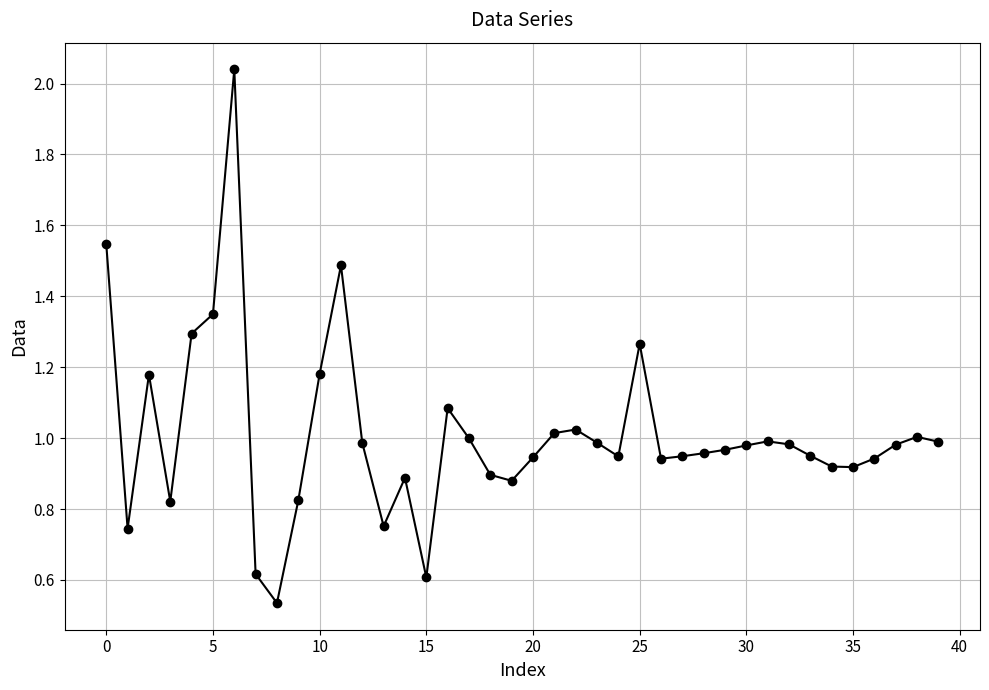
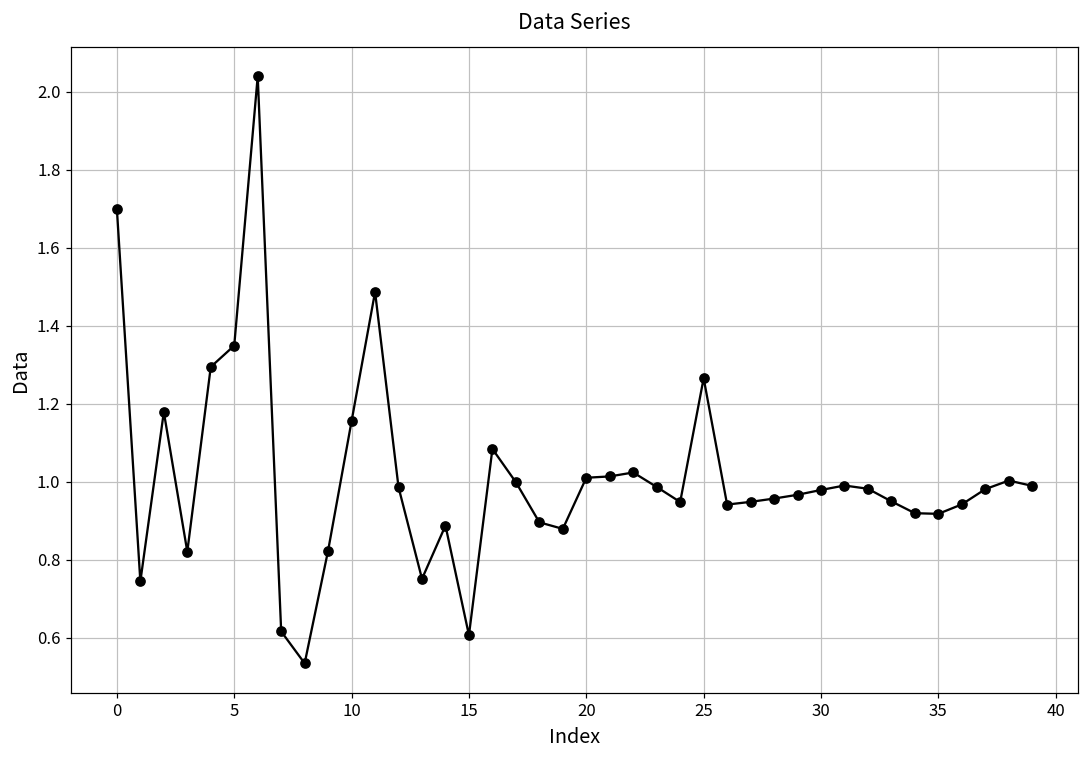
0: 1.55 -> 1.70
10: 1.18 -> 1.16
20: 0.95 -> 1.01
